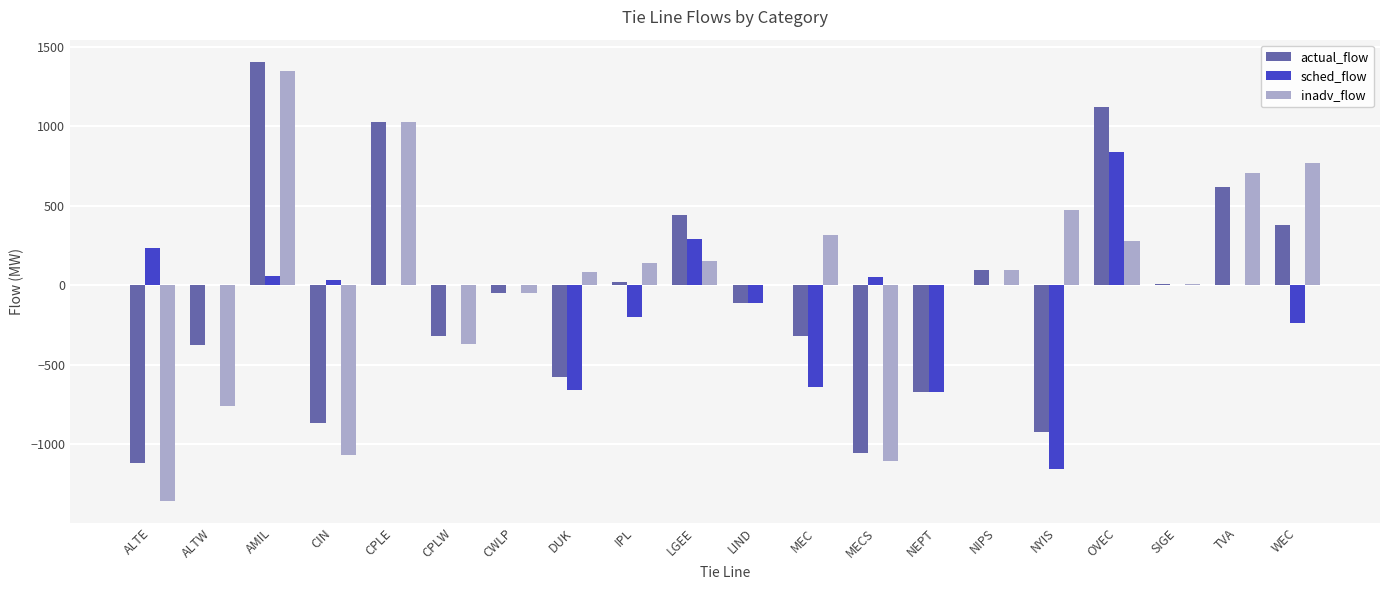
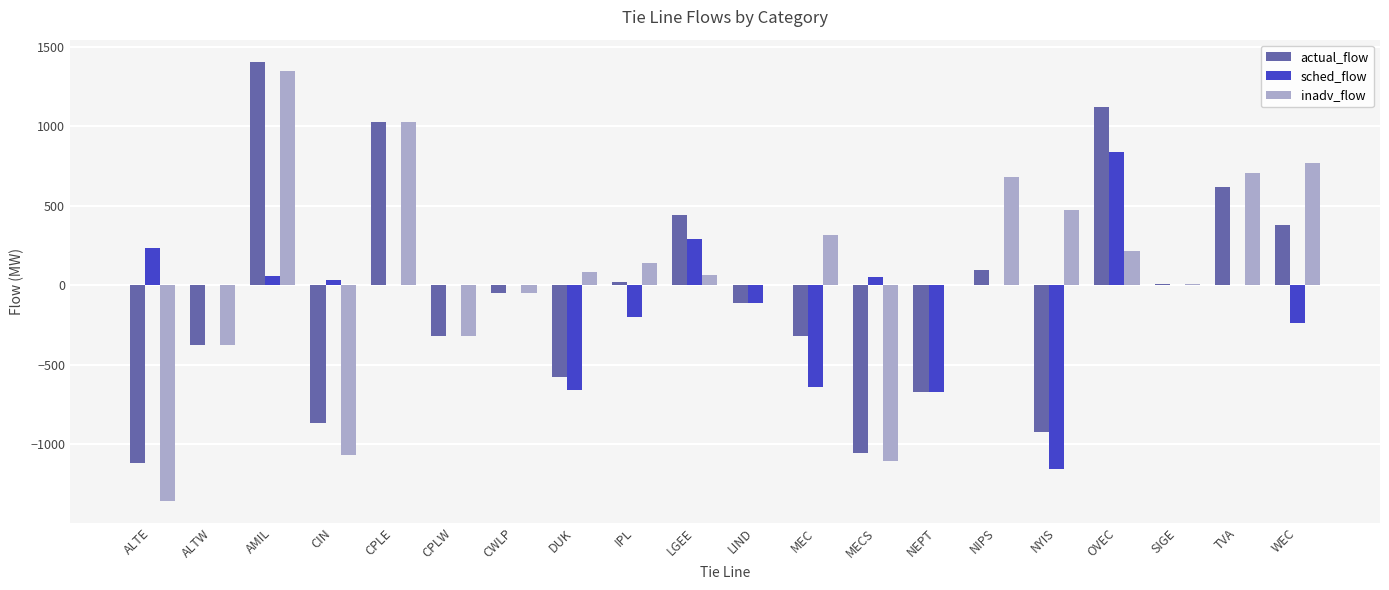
inadv_flow, ALTW: -760 -> -370
inadv_flow, CPLW: -370 -> -320
inadv_flow, LGEE: 150 -> 60
inadv_flow, NIPS: 100 -> 680
inadv_flow, OVEC: 280 -> 210
